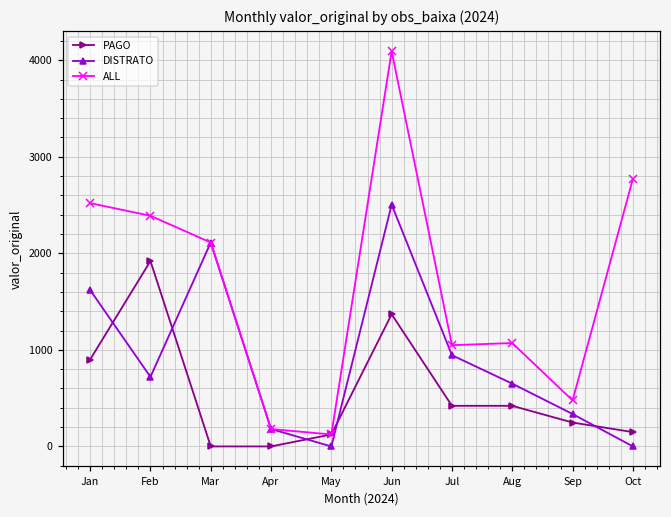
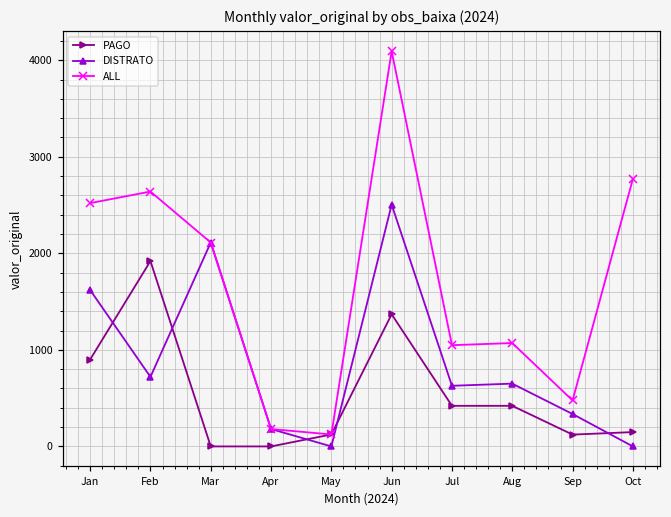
ALL, Feb: 2400 -> 2600
DISTRATO, Jul: 900 -> 600
PAGO, Sep: 200 -> 100
